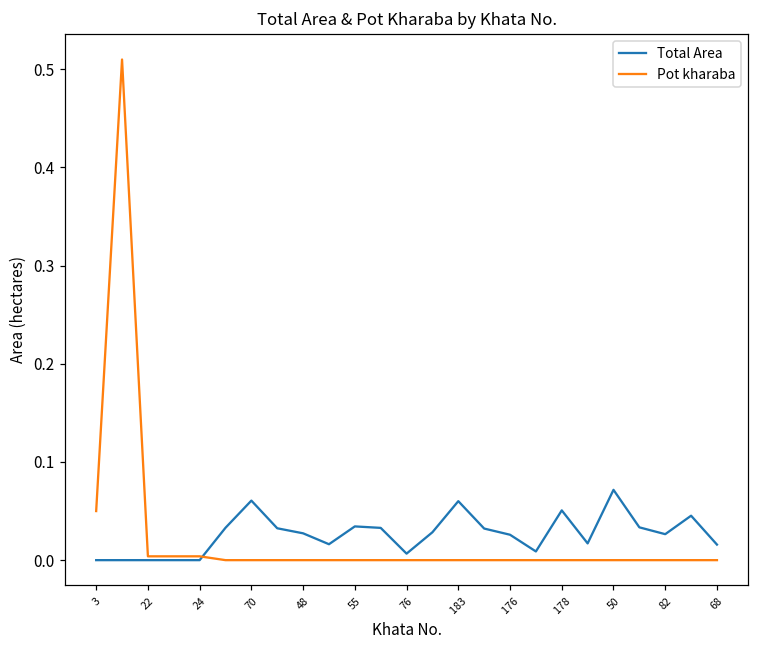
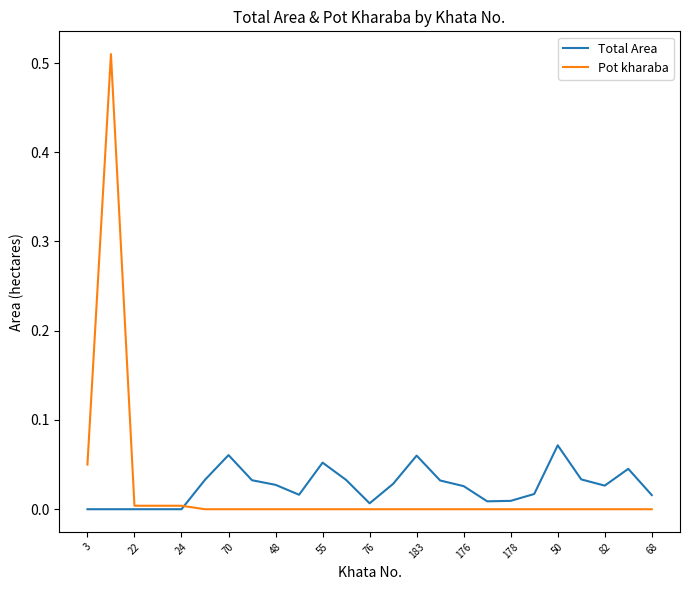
Total Area, 55: 0.03 -> 0.05
Total Area, 178: 0.05 -> 0.01
